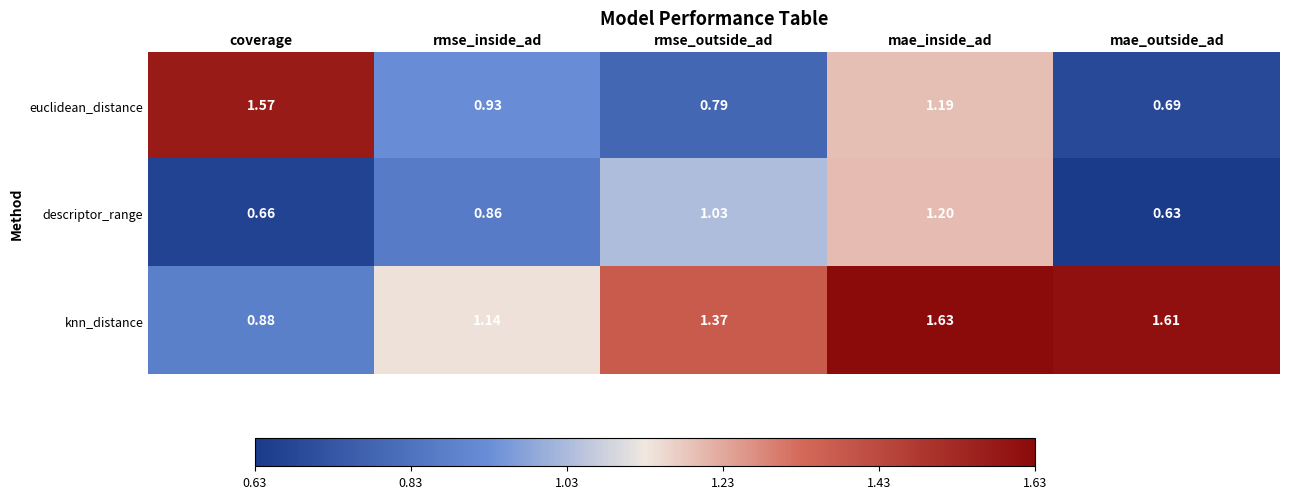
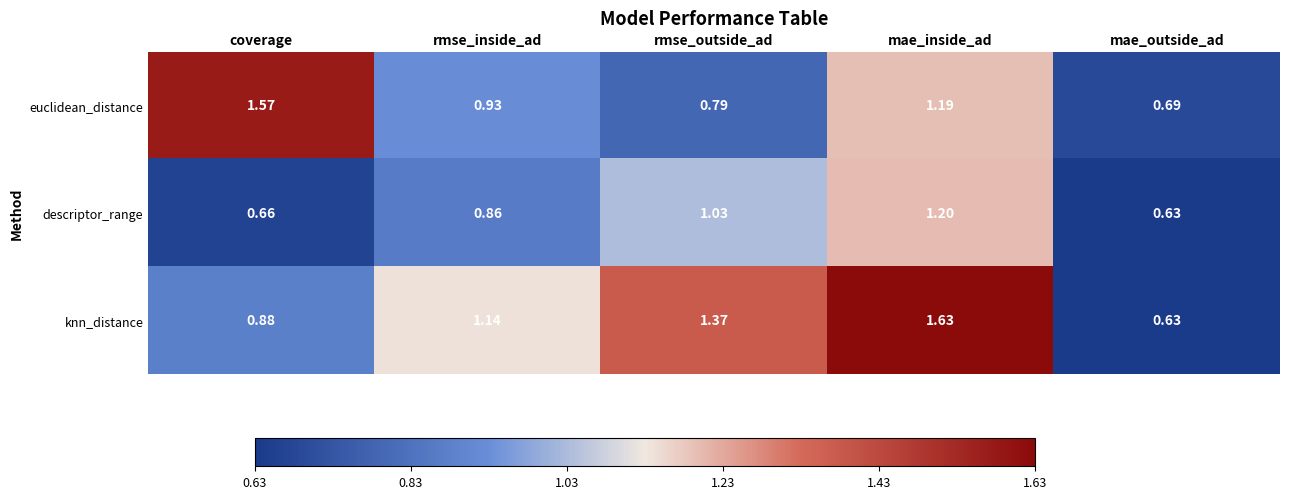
knn_distance, mae_outside_ad: 1.61 -> 0.63
